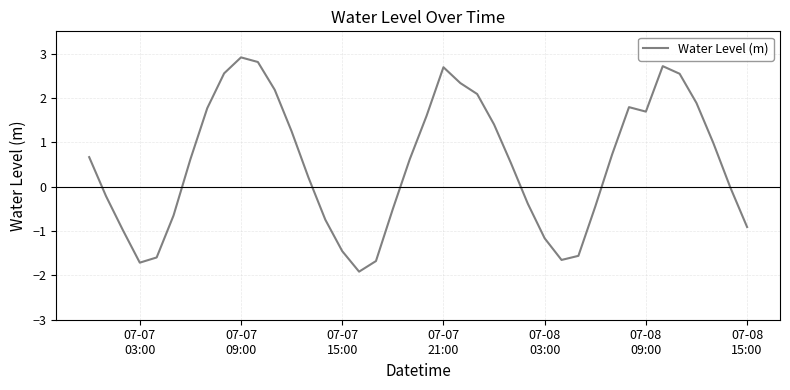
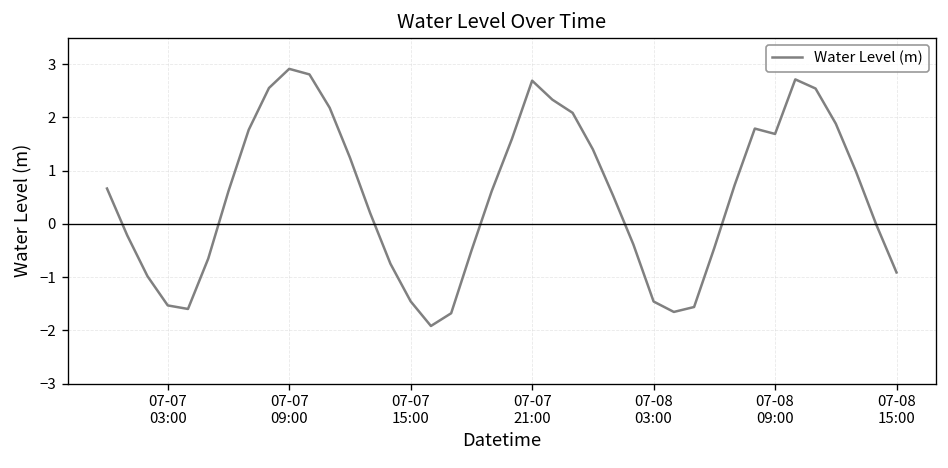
07-07 03:00: -1.7 -> -1.5
07-08 03:00: -1.2 -> -1.5
